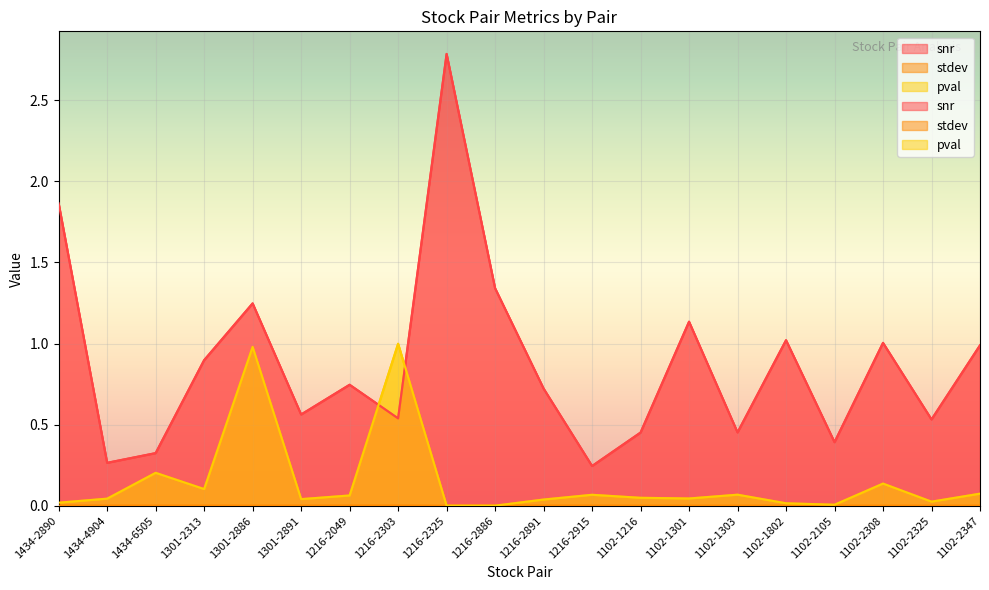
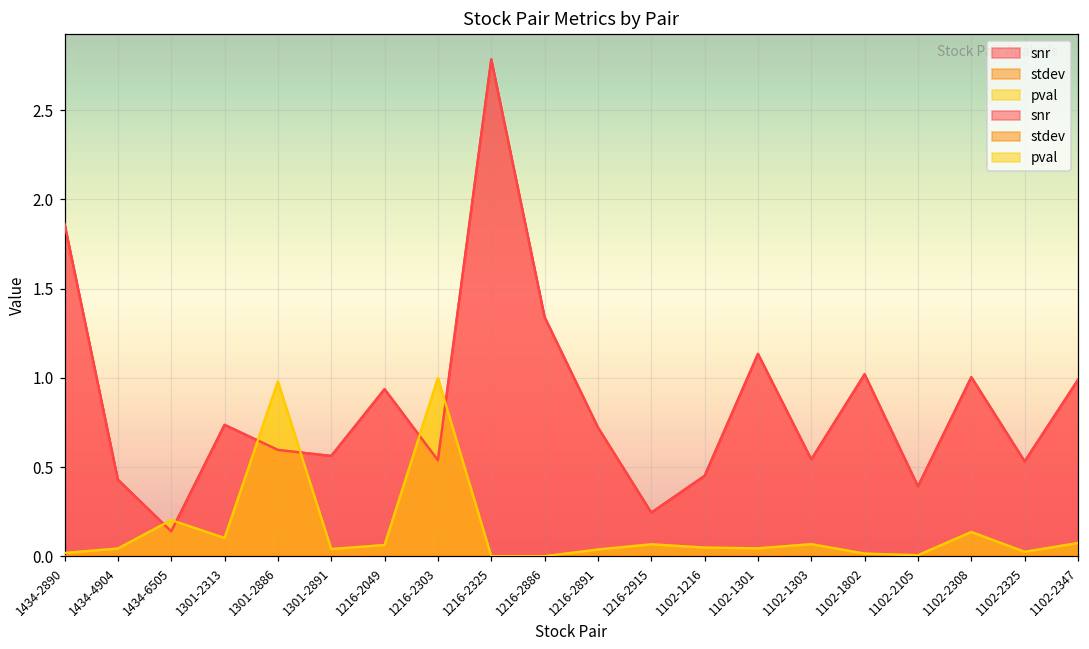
snr, 1434-4904: 0.27 -> 0.43
snr, 1434-6505: 0.32 -> 0.14
snr, 1301-2313: 0.90 -> 0.74
snr, 1301-2886: 1.25 -> 0.60
snr, 1216-2049: 0.75 -> 0.94
snr, 1102-1303: 0.45 -> 0.54
